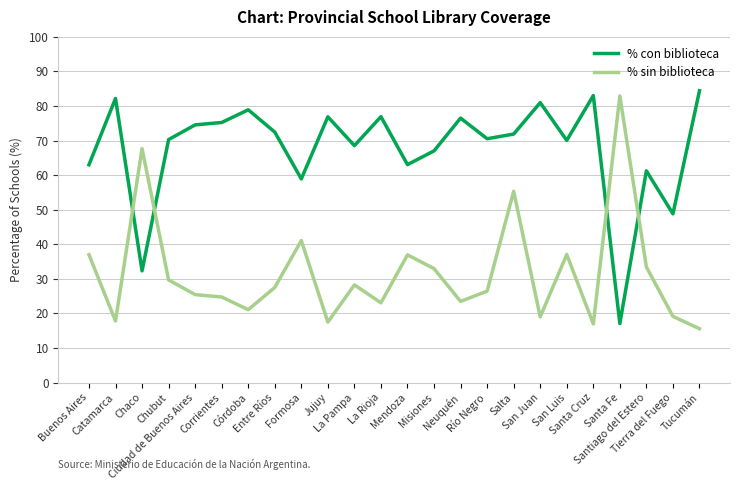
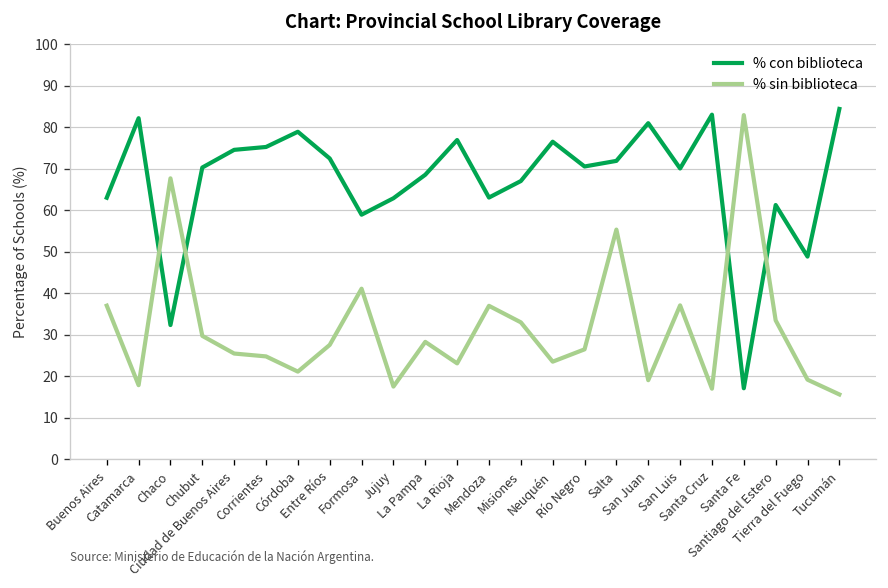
% con biblioteca, Jujuy: 77 -> 63
